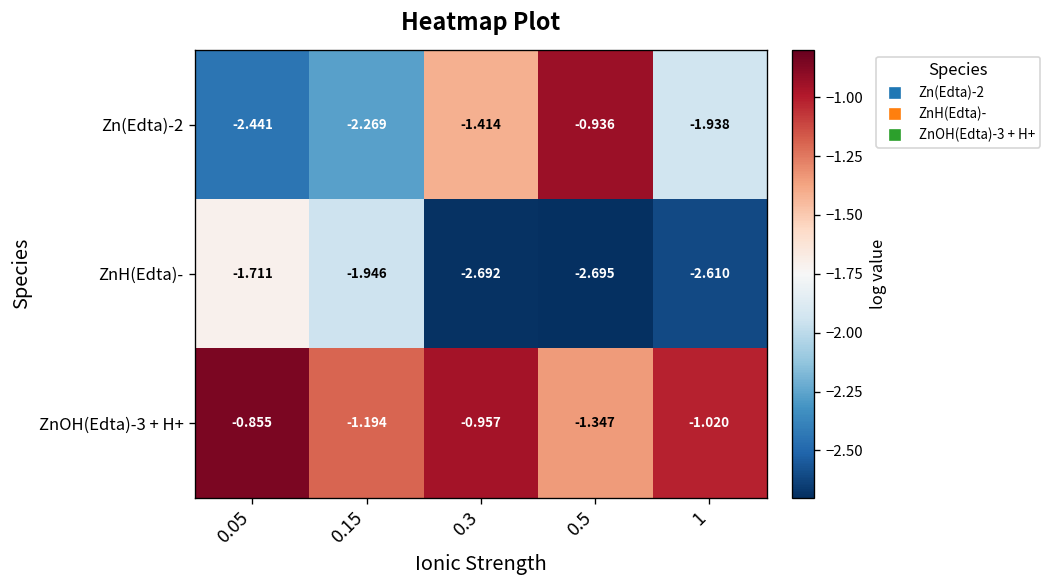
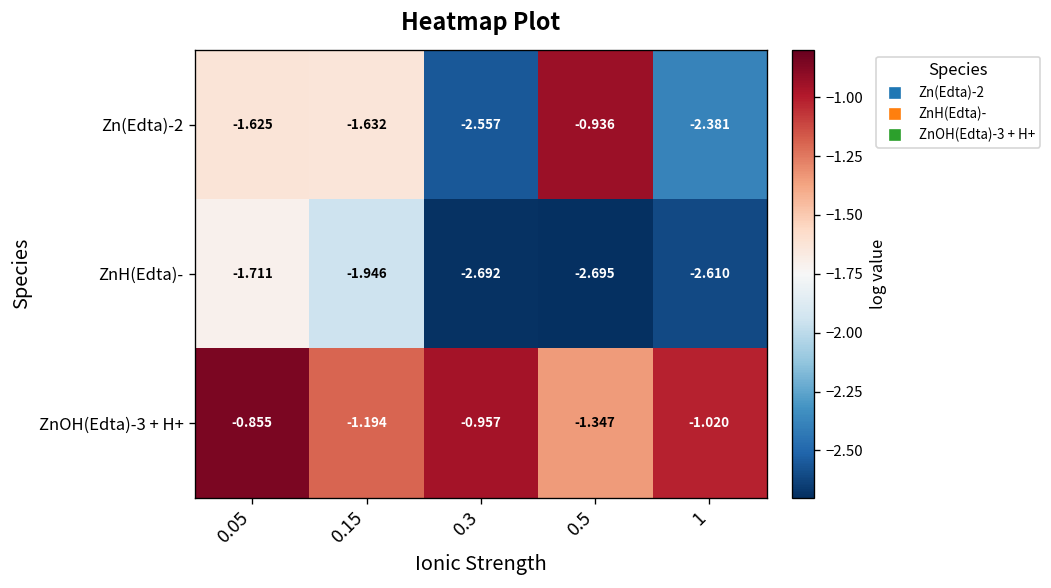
Zn(Edta)-2, 0.05: -2.441 -> -1.625
Zn(Edta)-2, 0.15: -2.269 -> -1.632
Zn(Edta)-2, 0.3: -1.414 -> -2.557
Zn(Edta)-2, 1: -1.938 -> -2.381
